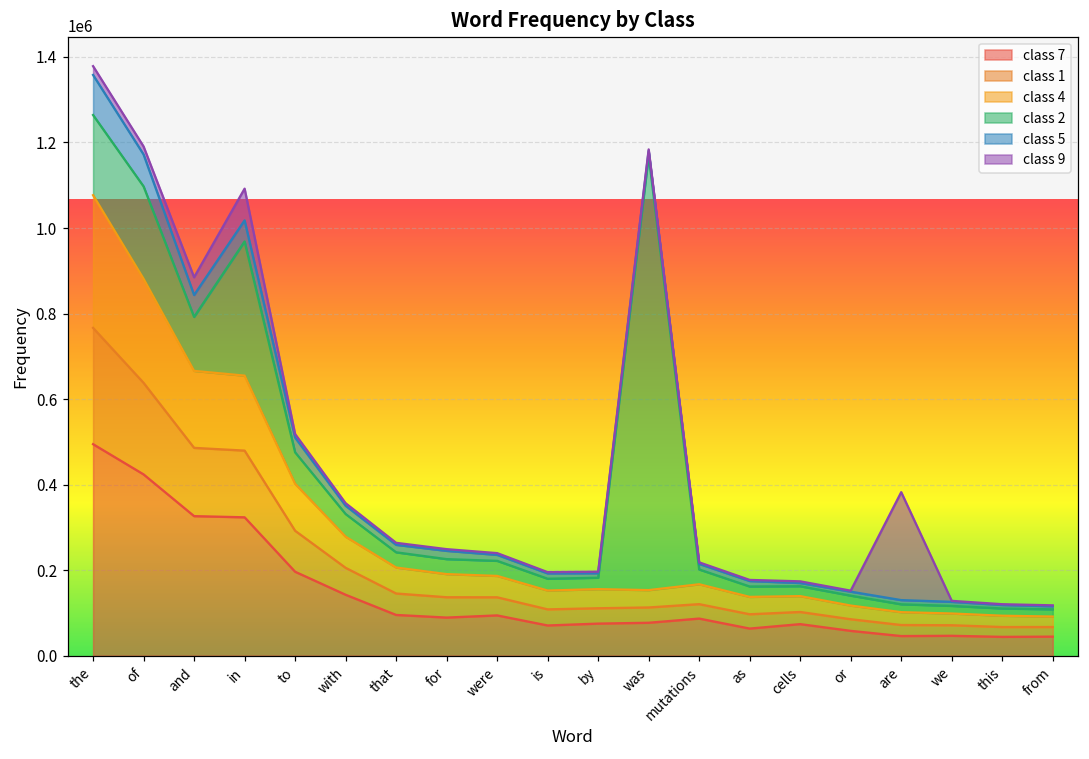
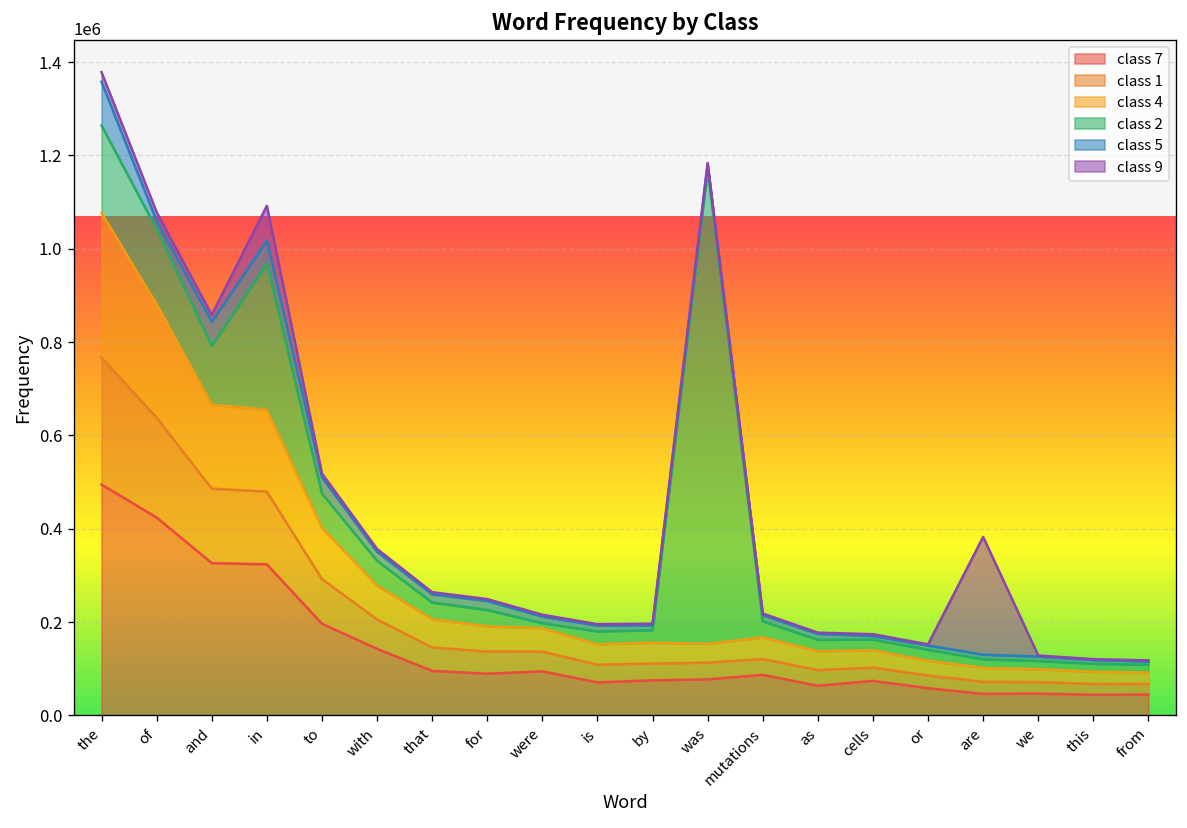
class 2, of: 220000 -> 160000
class 5, of: 70000 -> 20000
class 9, and: 40000 -> 10000
class 2, were: 40000 -> 10000
